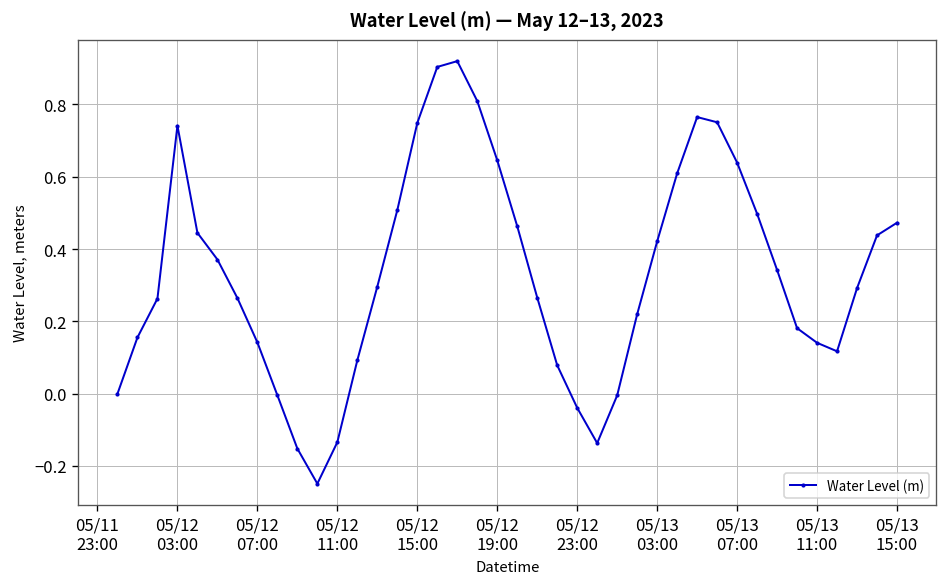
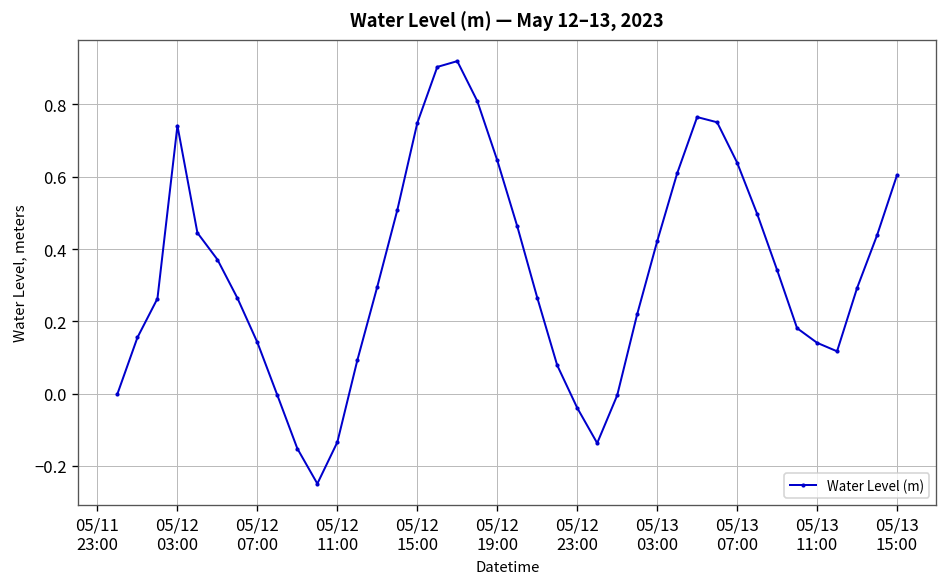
05/13 15:00: 0.47 -> 0.60
